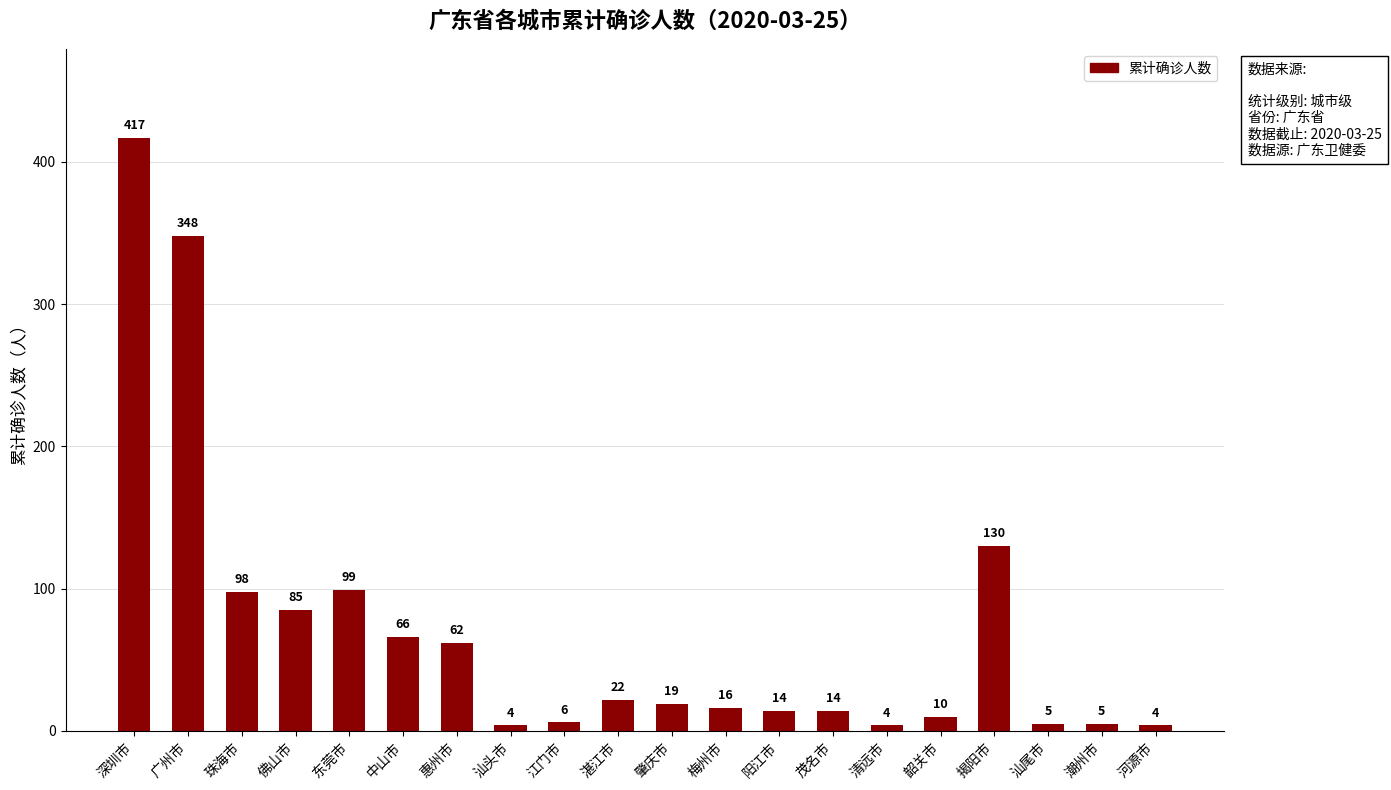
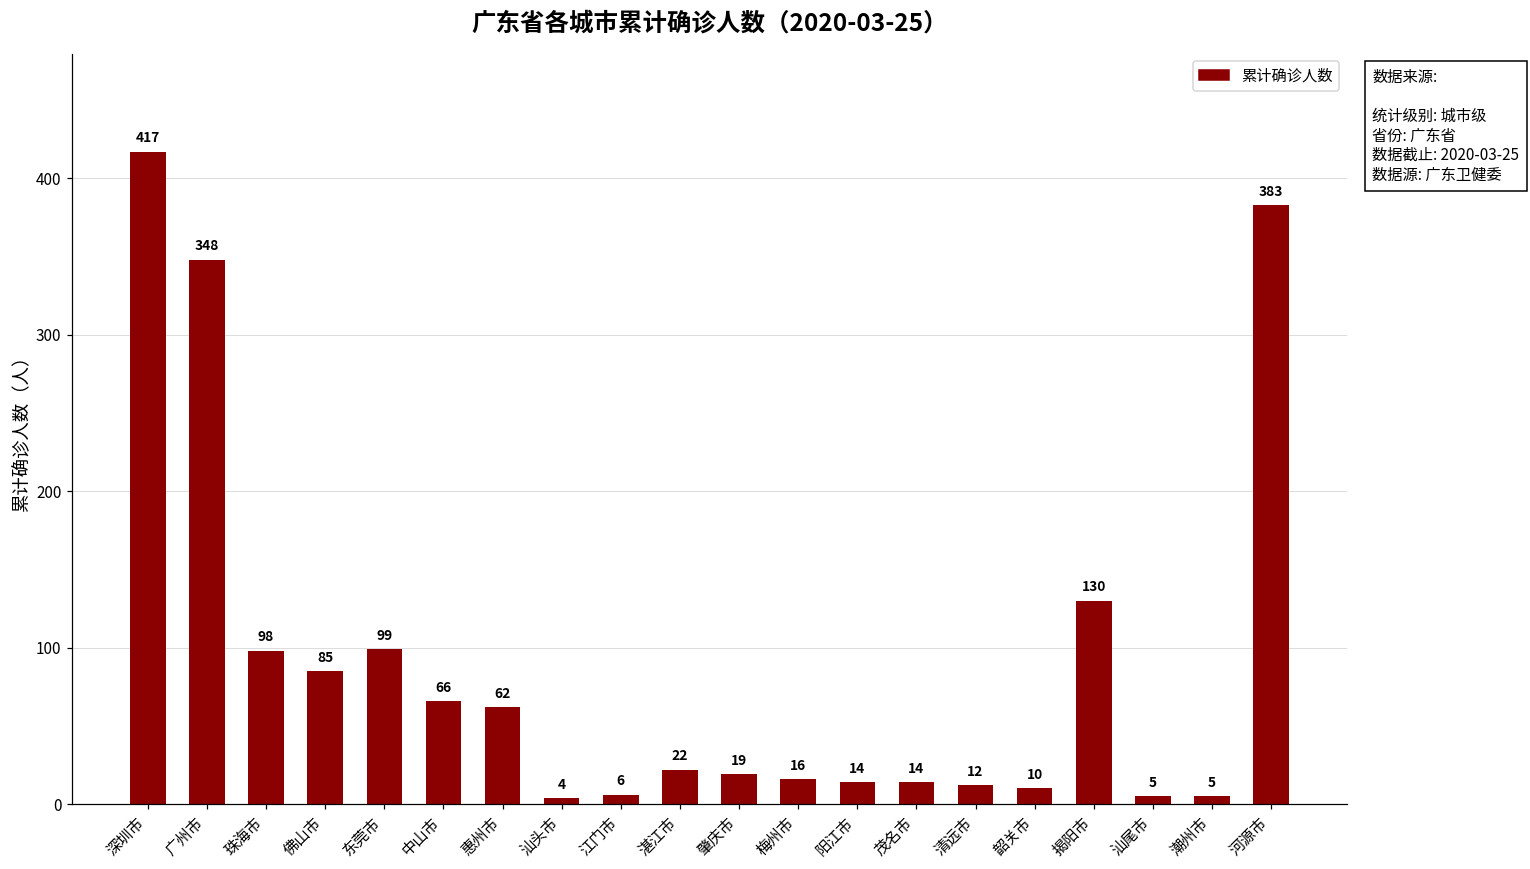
清远市: 4 -> 12
河源市: 4 -> 383
